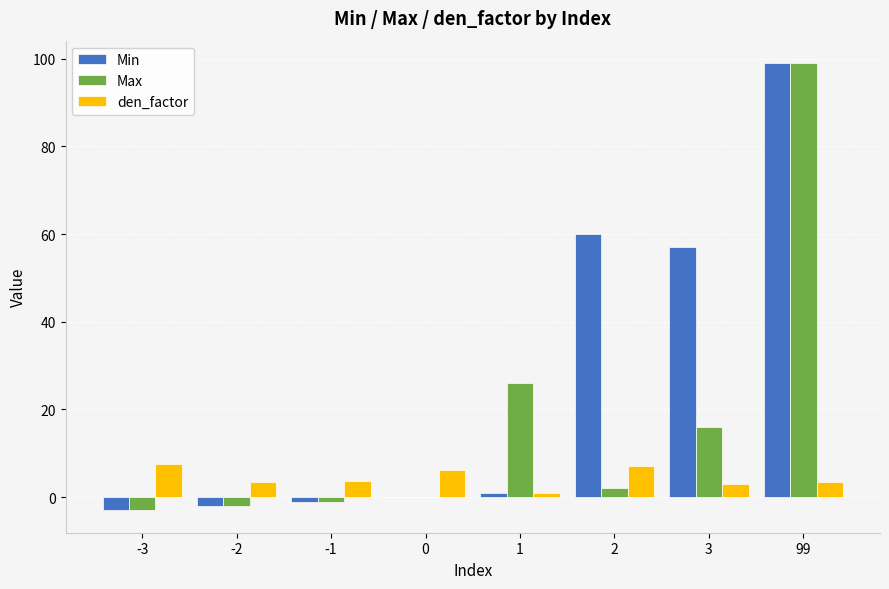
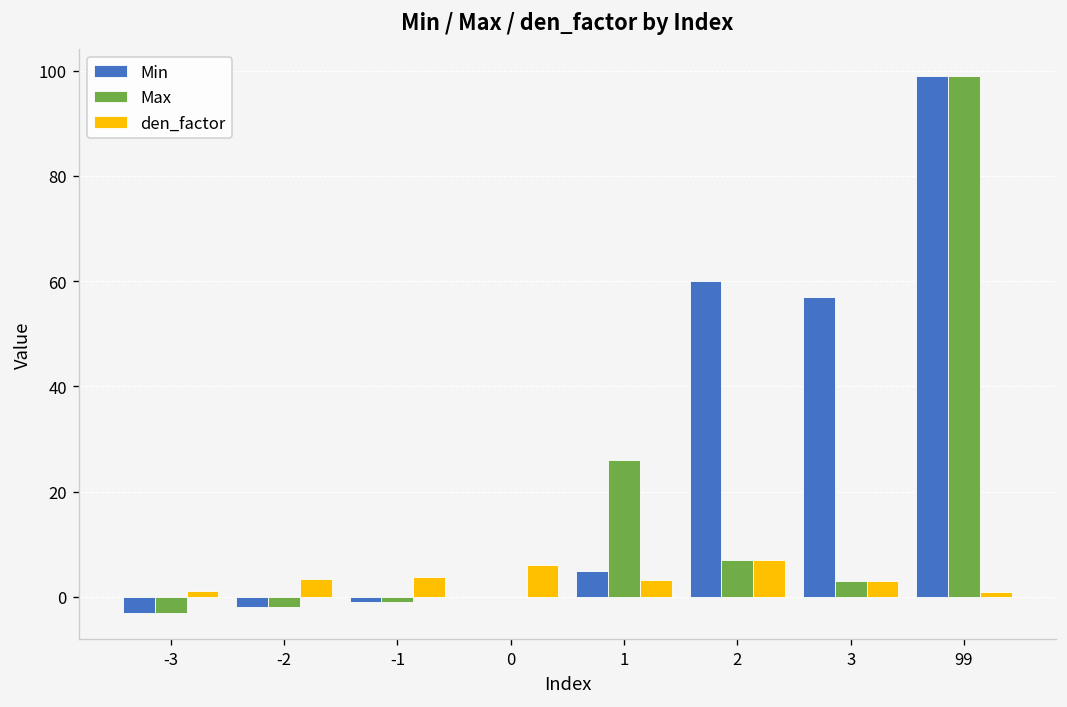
den_factor, -3: 8 -> 1
Min, 1: 1 -> 5
den_factor, 1: 1 -> 3
Max, 2: 2 -> 7
Max, 3: 16 -> 3
den_factor, 99: 3 -> 1
